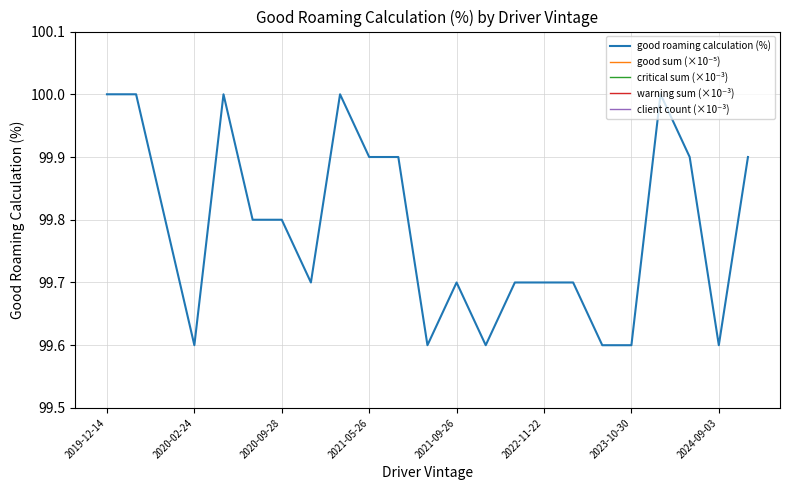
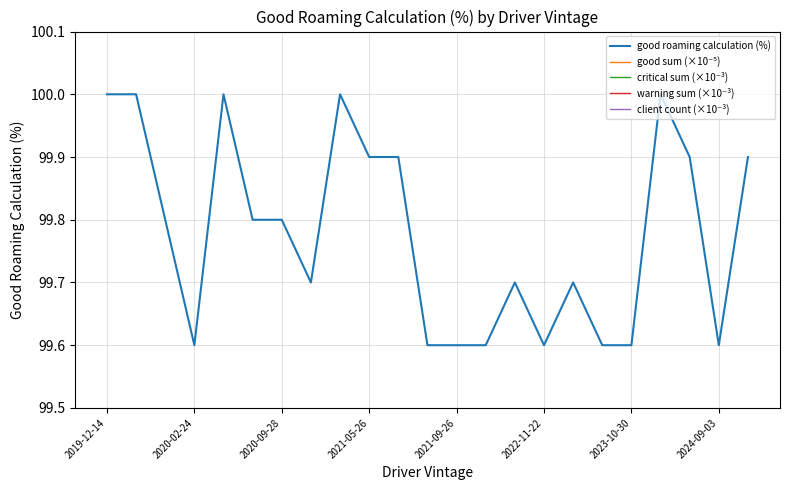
good roaming calculation (%), 2021-09-26: 99.7 -> 99.6
good roaming calculation (%), 2022-11-22: 99.7 -> 99.6
